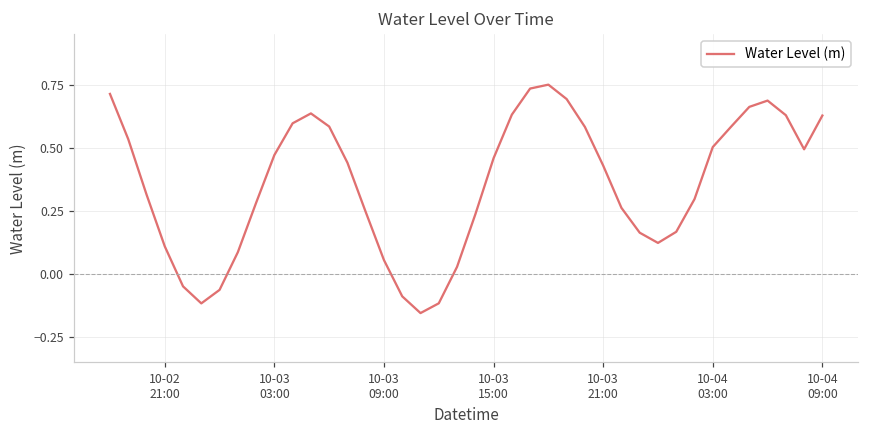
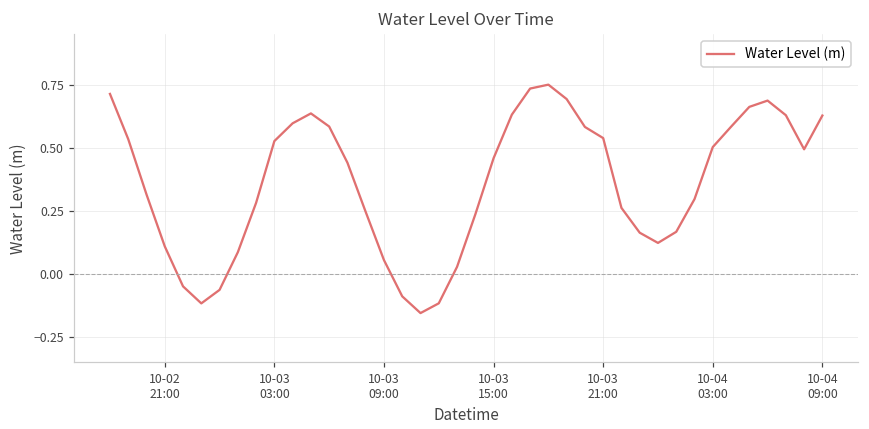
10-03 03:00: 0.47 -> 0.53
10-03 21:00: 0.43 -> 0.54
